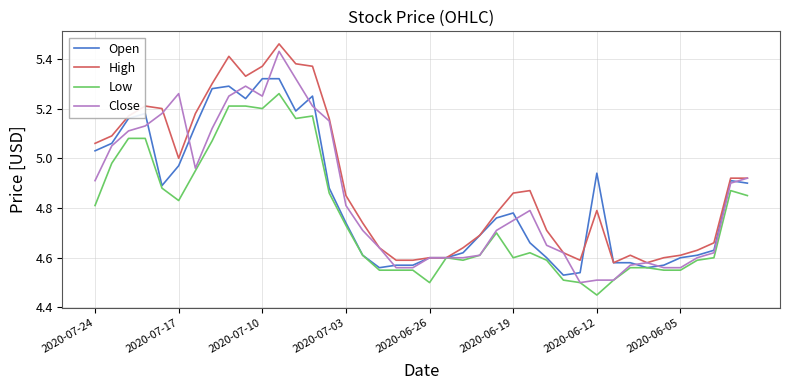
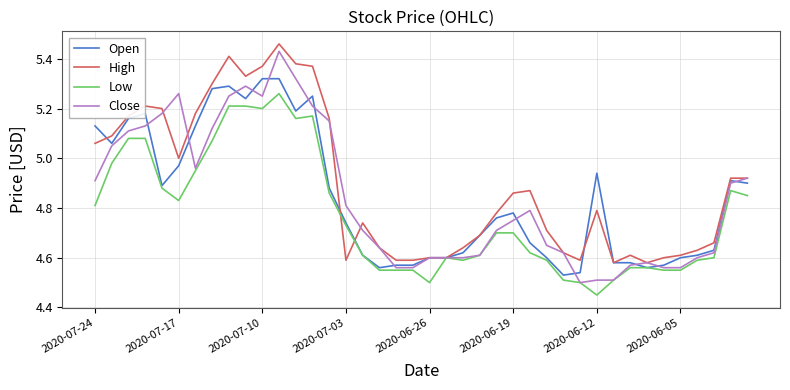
Open, 2020-07-24: 5.03 -> 5.13
High, 2020-07-03: 4.85 -> 4.59
Low, 2020-06-19: 4.6 -> 4.7
